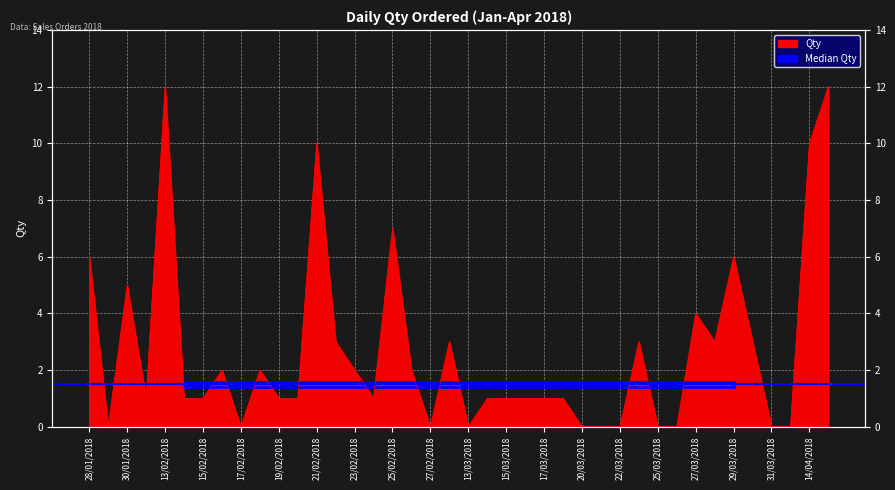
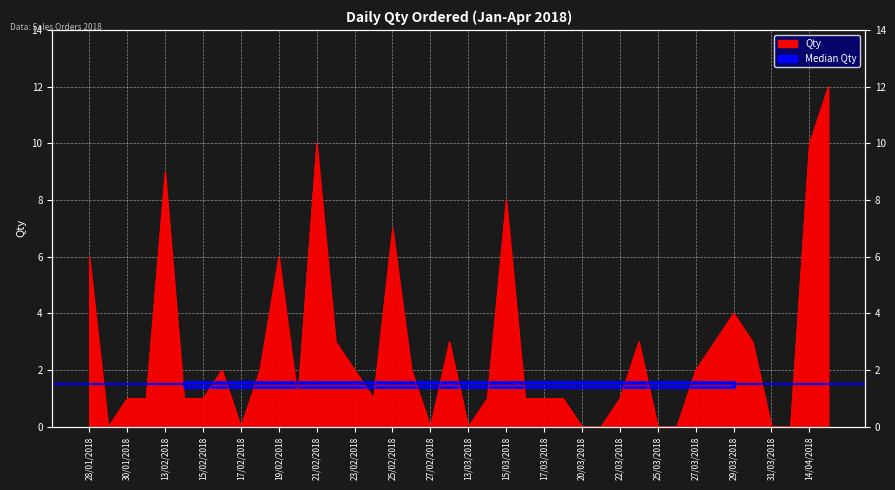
30/01/2018: 5 -> 1
13/02/2018: 12 -> 9
19/02/2018: 1 -> 6
15/03/2018: 1 -> 8
22/03/2018: 0 -> 1
27/03/2018: 4 -> 2
29/03/2018: 6 -> 4
